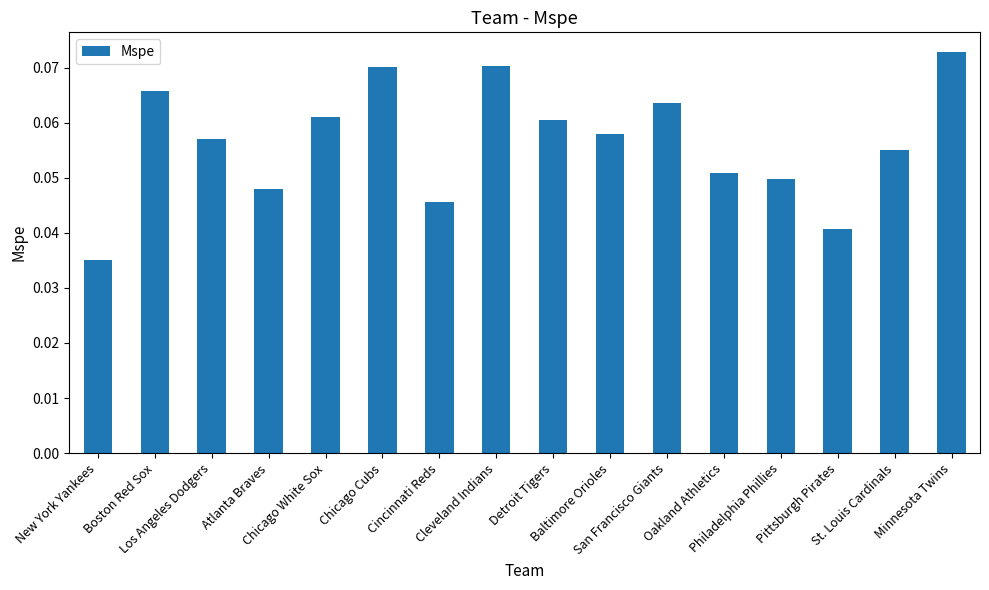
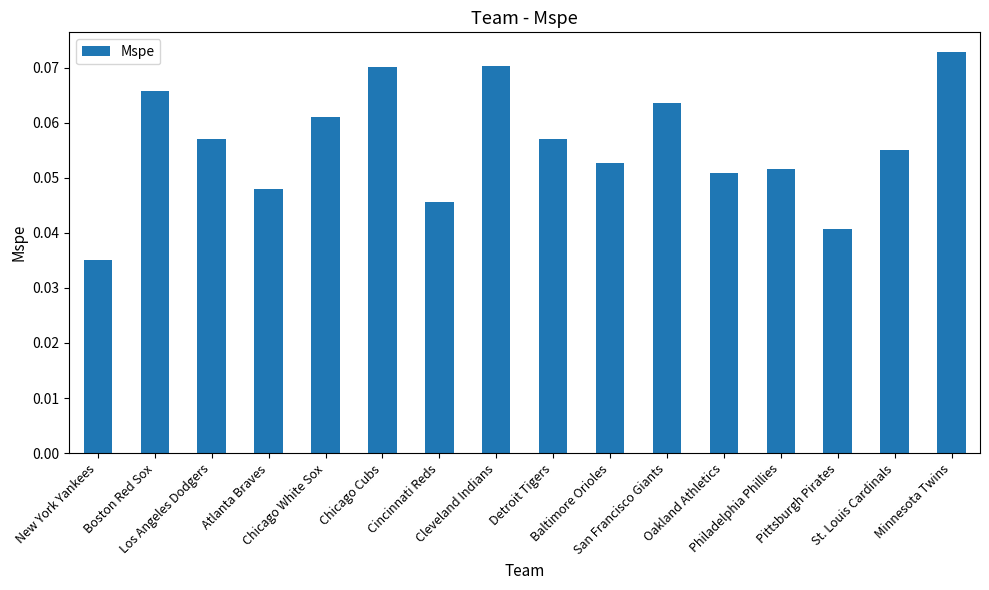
Detroit Tigers: 0.060 -> 0.057
Baltimore Orioles: 0.058 -> 0.053
Philadelphia Phillies: 0.050 -> 0.052
